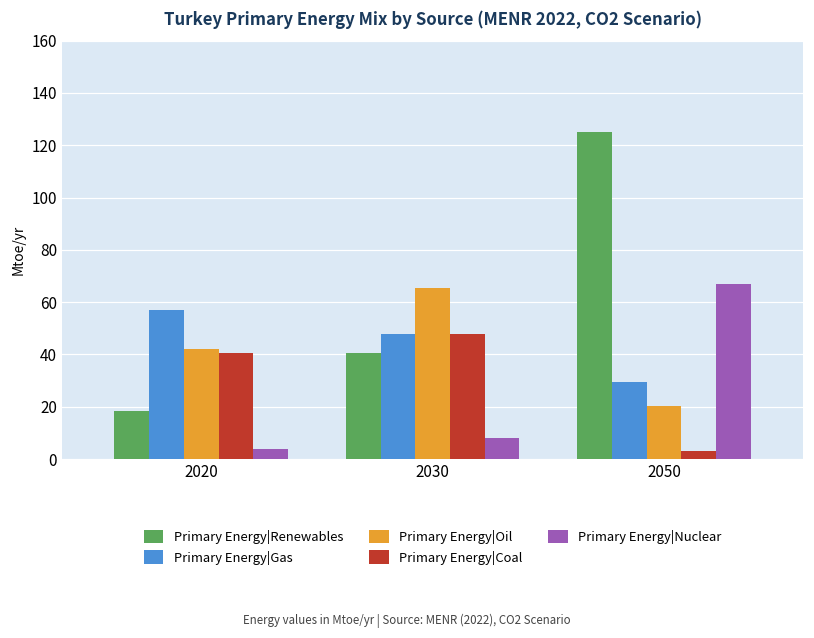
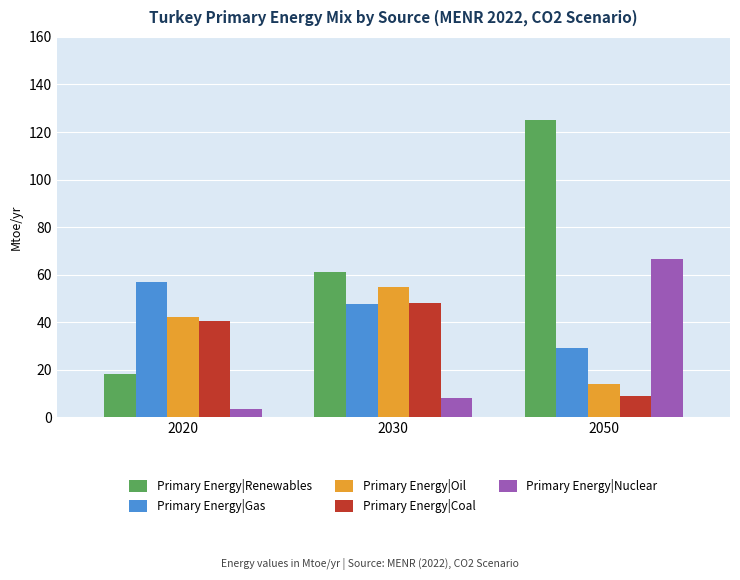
Primary Energy|Renewables, 2030: 41 -> 61
Primary Energy|Oil, 2030: 66 -> 55
Primary Energy|Oil, 2050: 20 -> 14
Primary Energy|Coal, 2050: 3 -> 9
